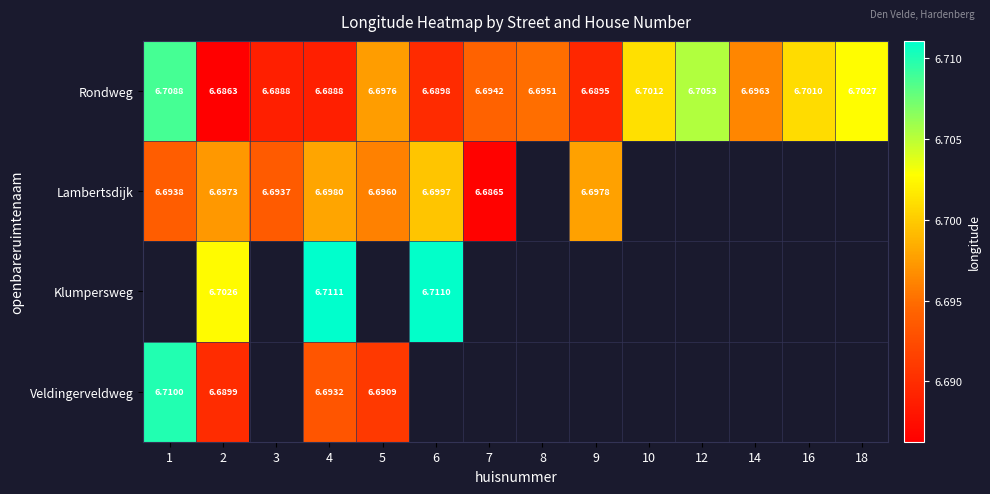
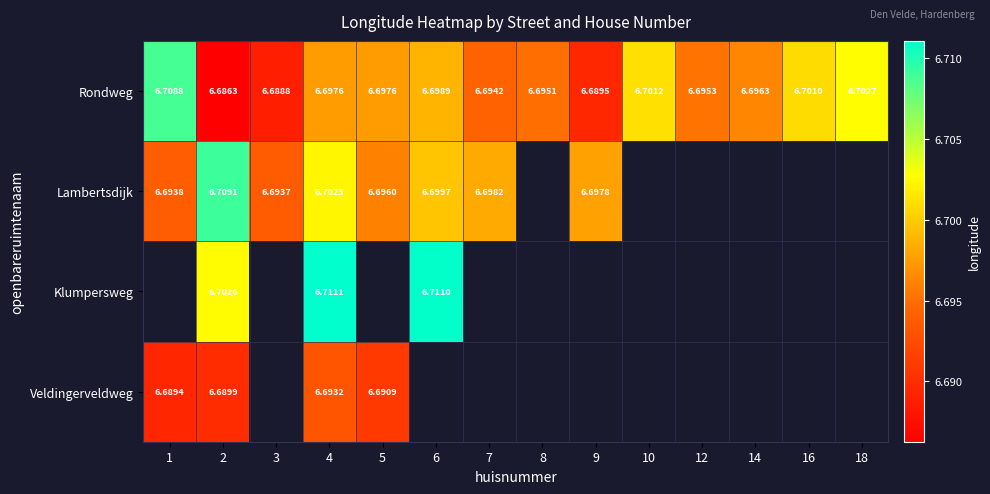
Rondweg, 4: 6.6888 -> 6.6976
Rondweg, 6: 6.6898 -> 6.6989
Rondweg, 12: 6.7053 -> 6.6953
Lambertsdijk, 2: 6.6973 -> 6.7091
Lambertsdijk, 4: 6.6980 -> 6.7023
Lambertsdijk, 7: 6.6865 -> 6.6982
Veldingerveldweg, 1: 6.7100 -> 6.6894
